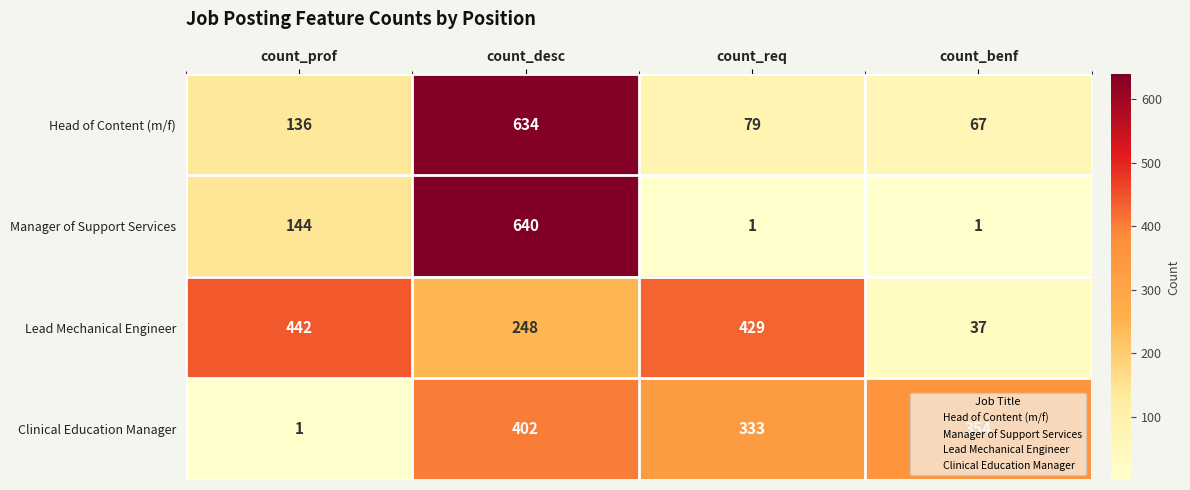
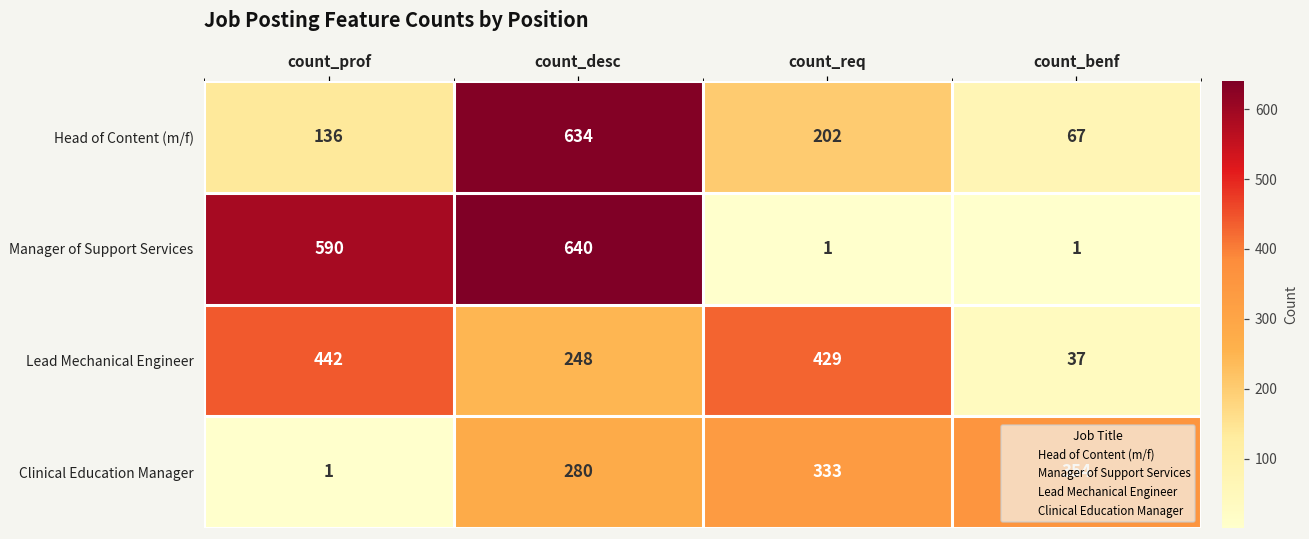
Head of Content (m/f), count_req: 79 -> 202
Manager of Support Services, count_prof: 144 -> 590
Clinical Education Manager, count_desc: 402 -> 280
